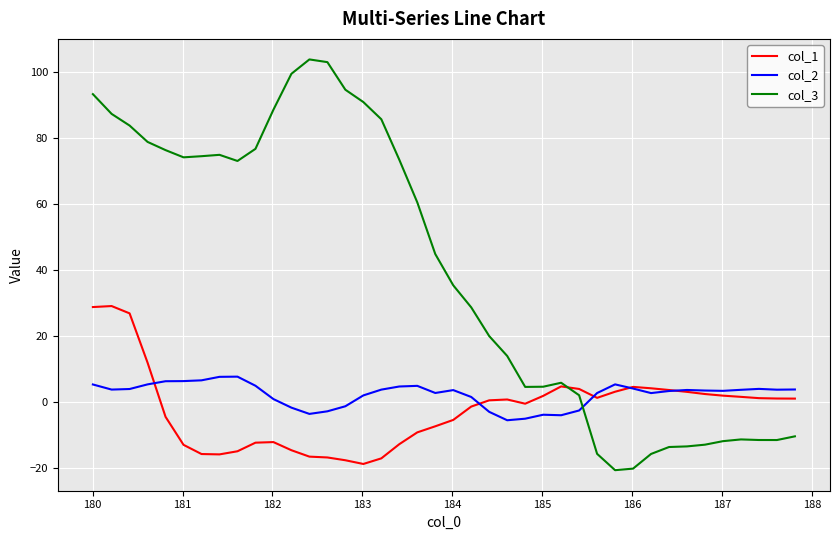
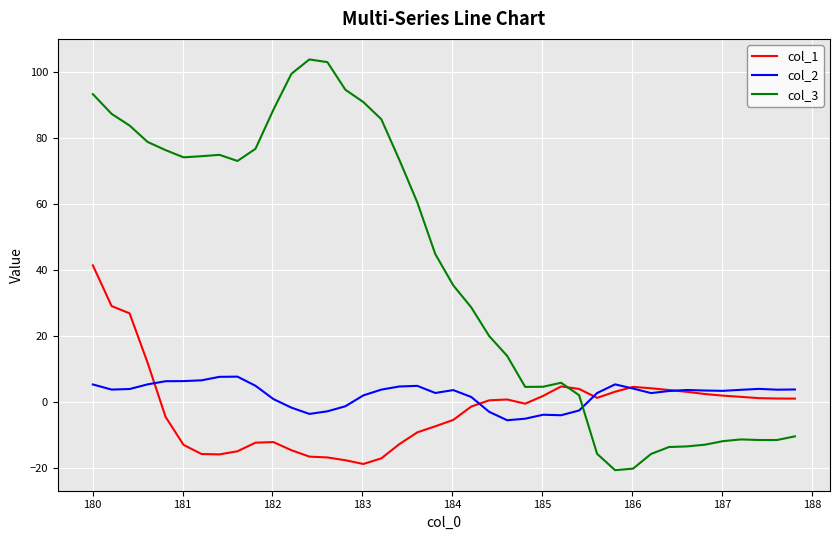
col_1, 180: 29 -> 41
